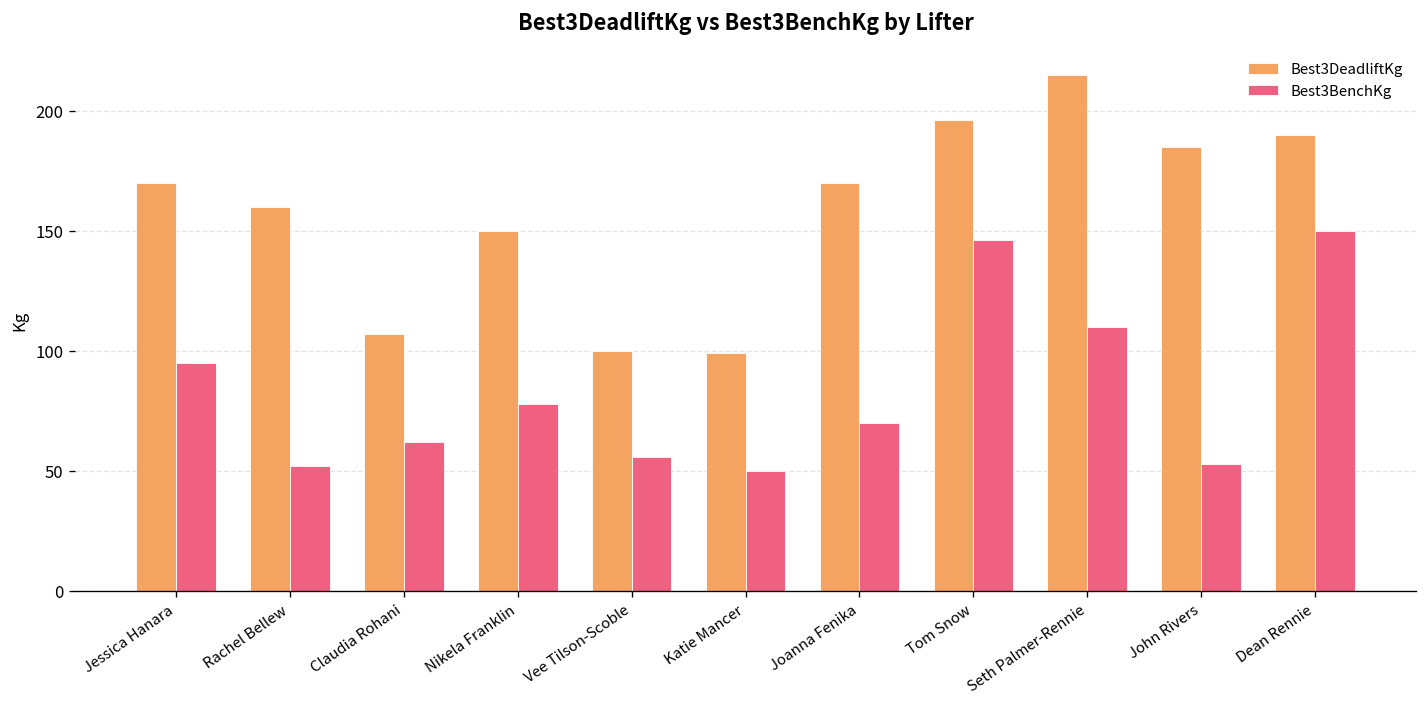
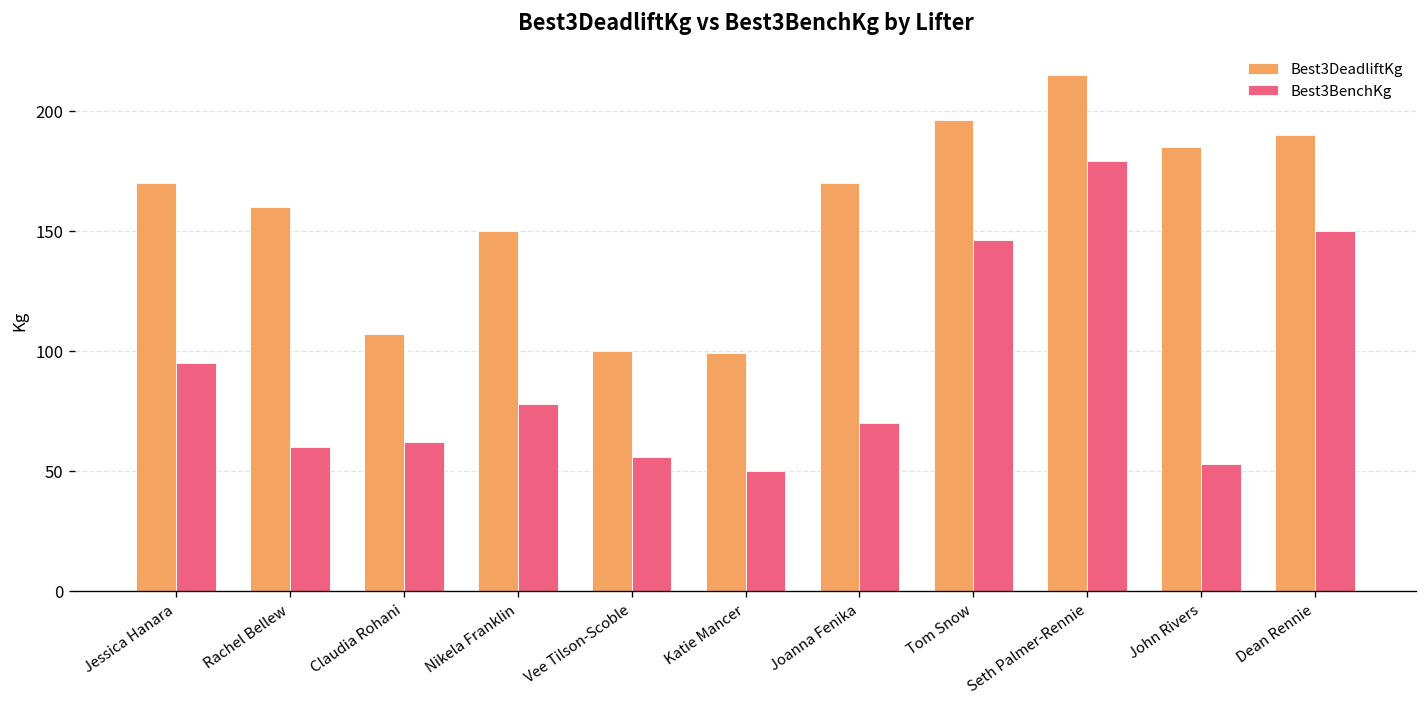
Best3BenchKg, Rachel Bellew: 52 -> 60
Best3BenchKg, Seth Palmer-Rennie: 110 -> 179
